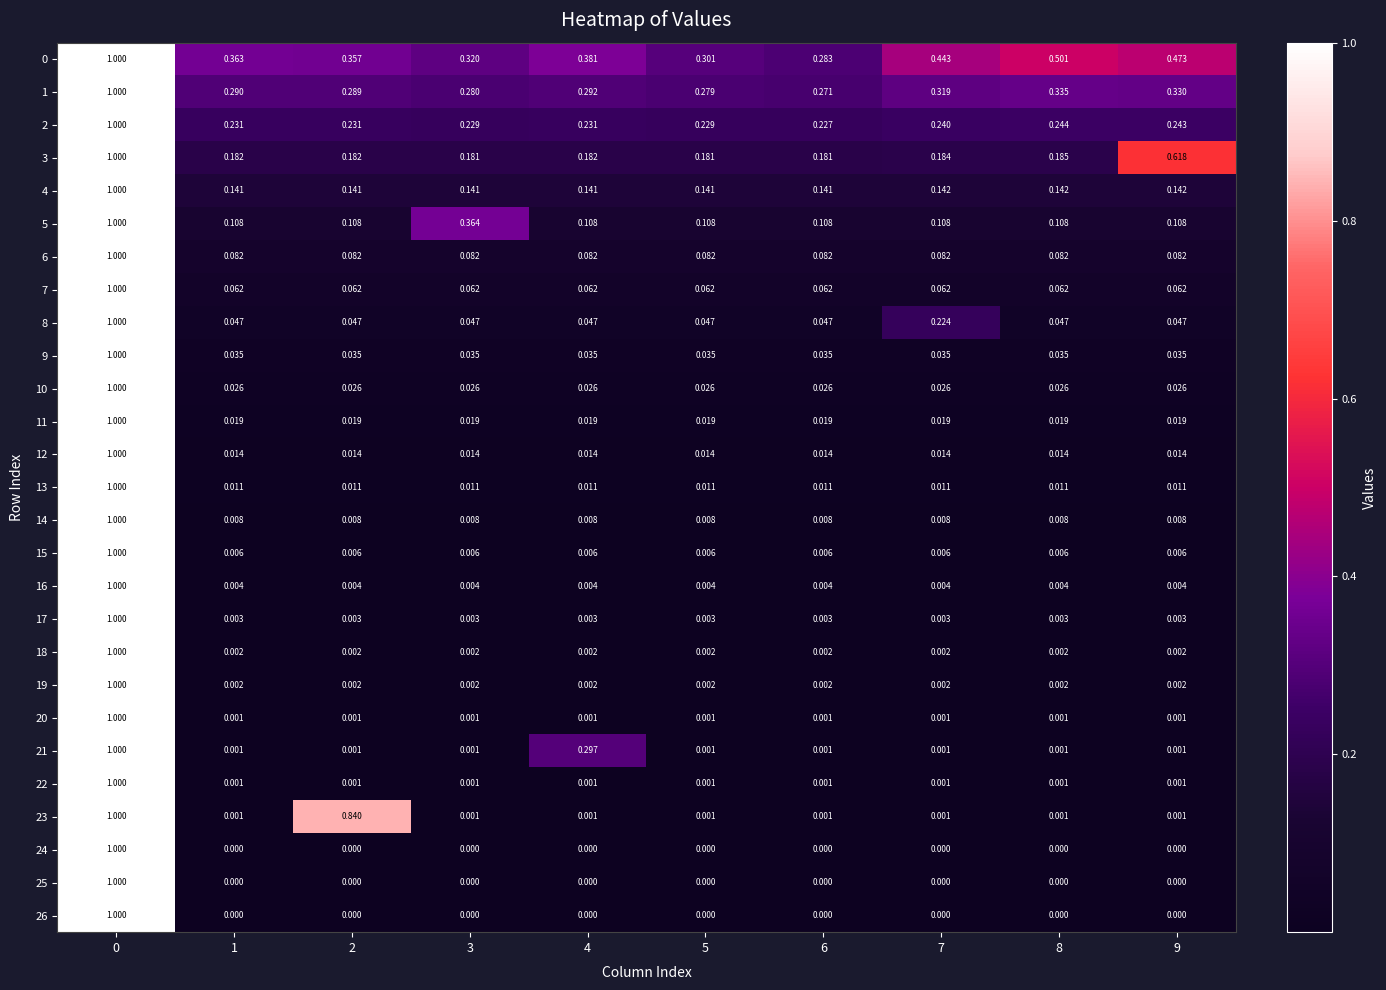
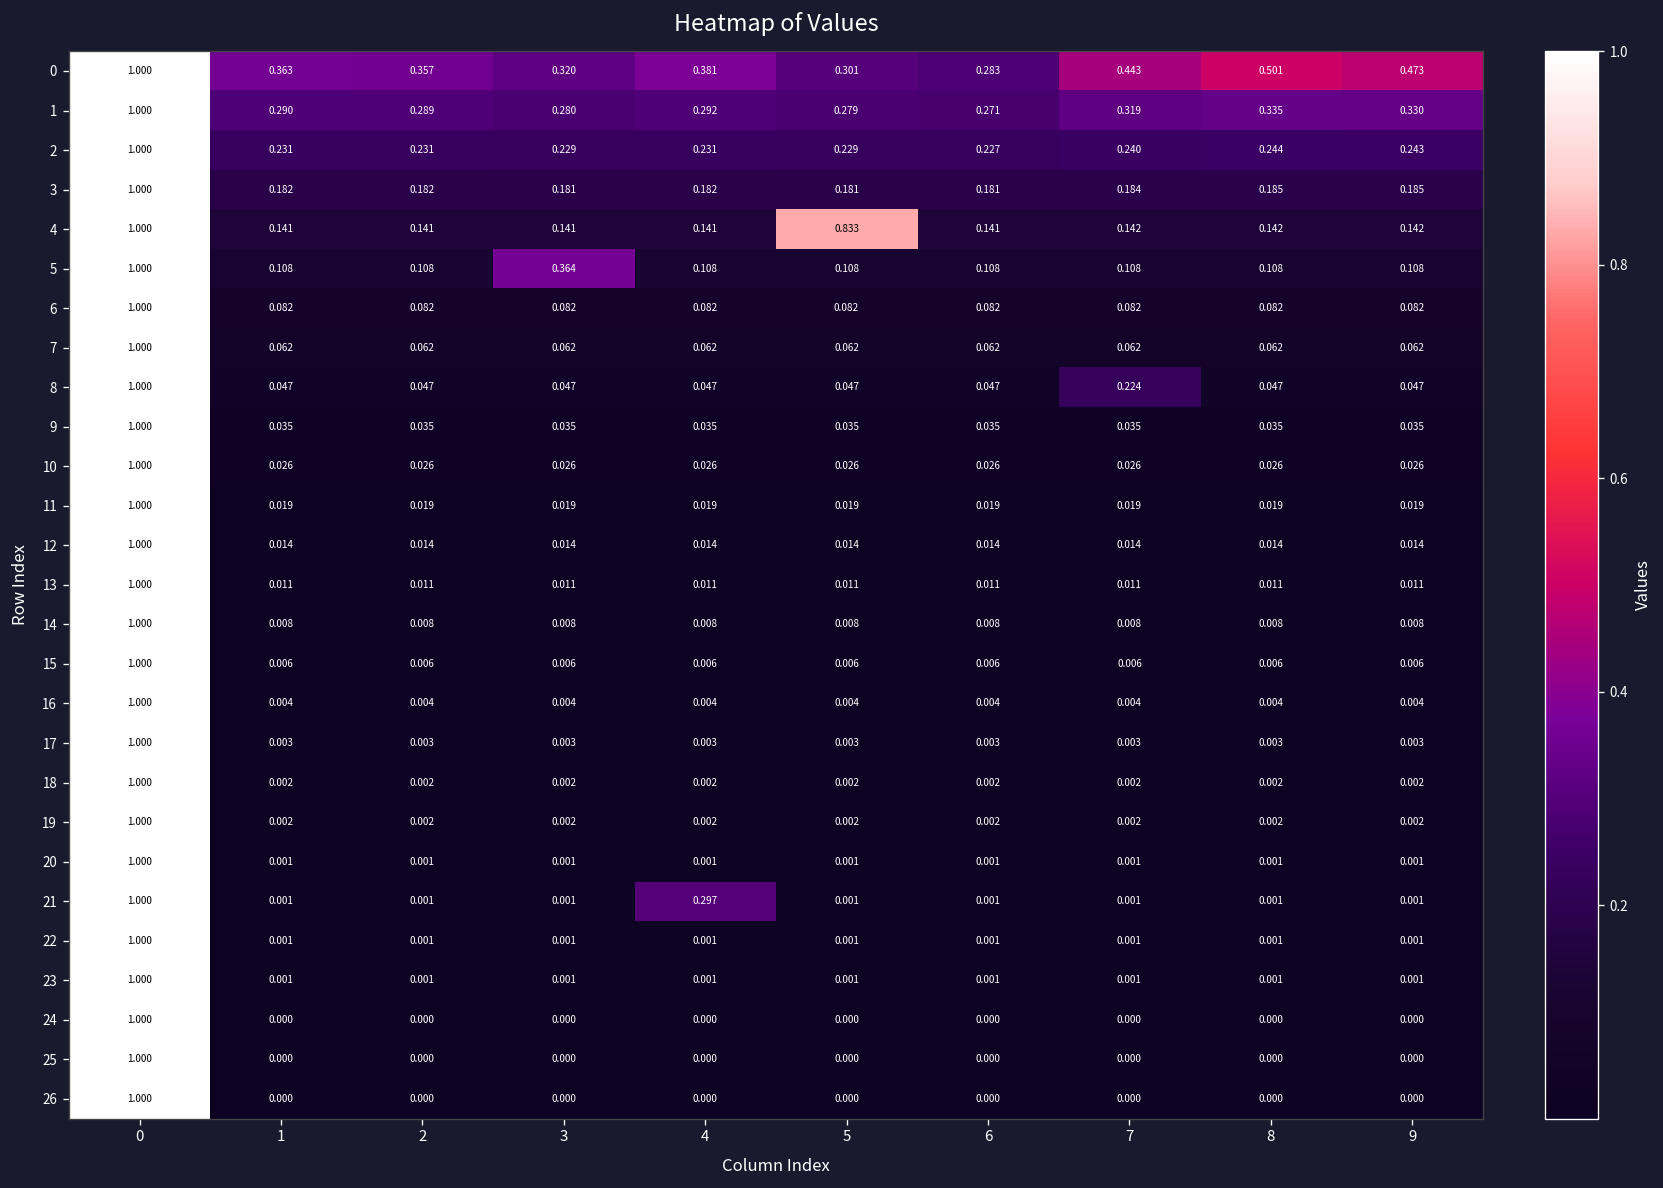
3, 9: 0.618 -> 0.185
4, 5: 0.141 -> 0.833
23, 2: 0.840 -> 0.001
